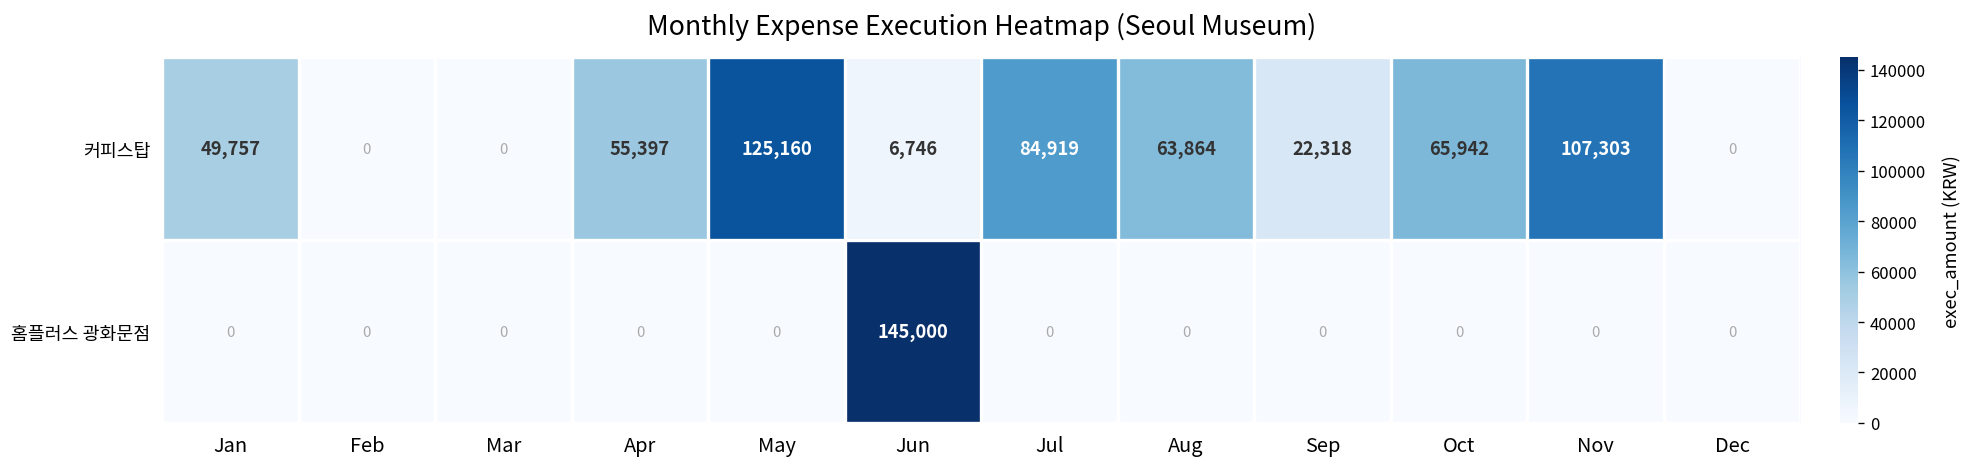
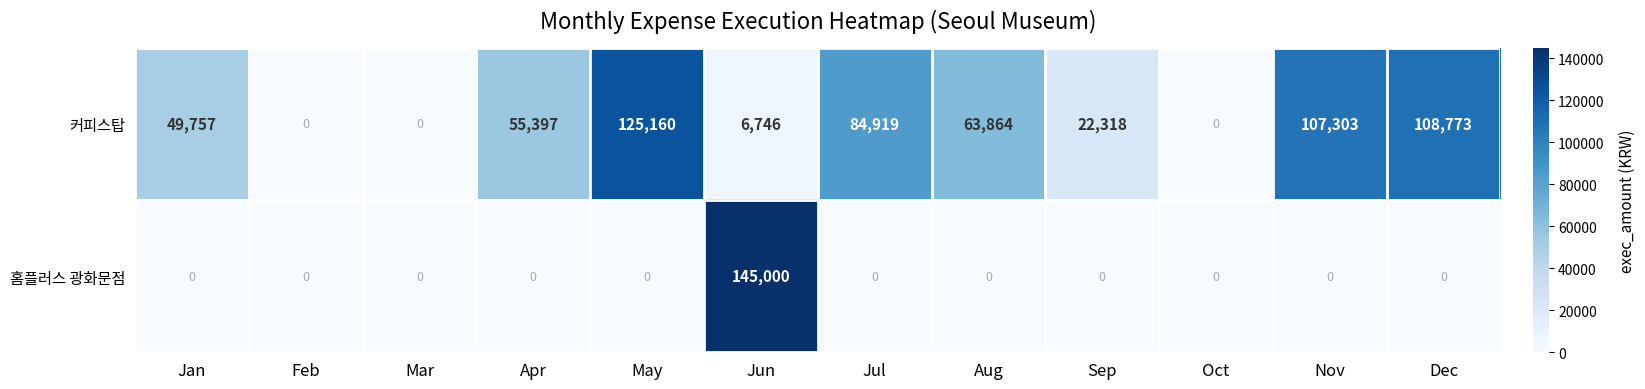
커피스탑, Oct: 65,942 -> 0
커피스탑, Dec: 0 -> 108,773
